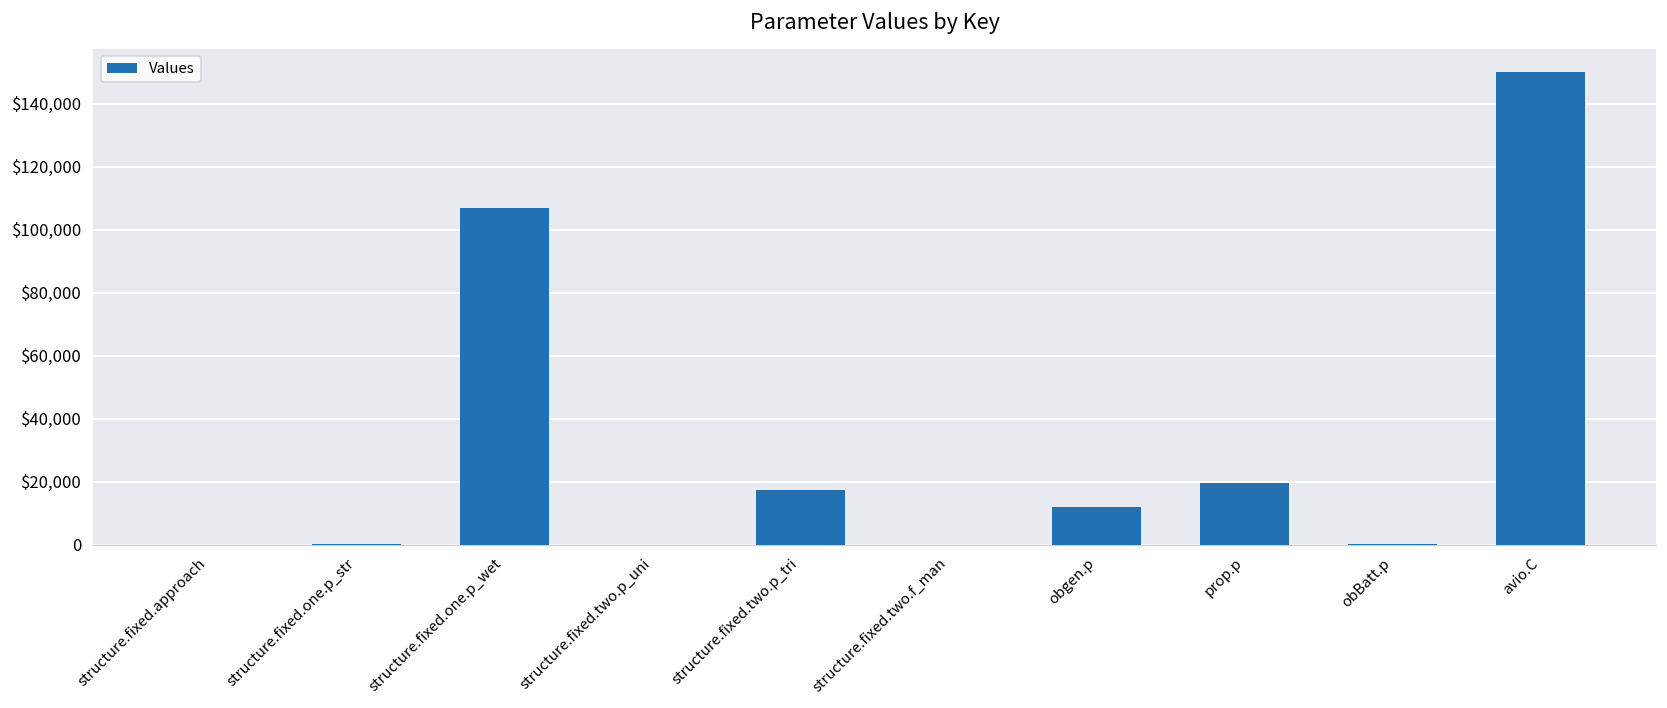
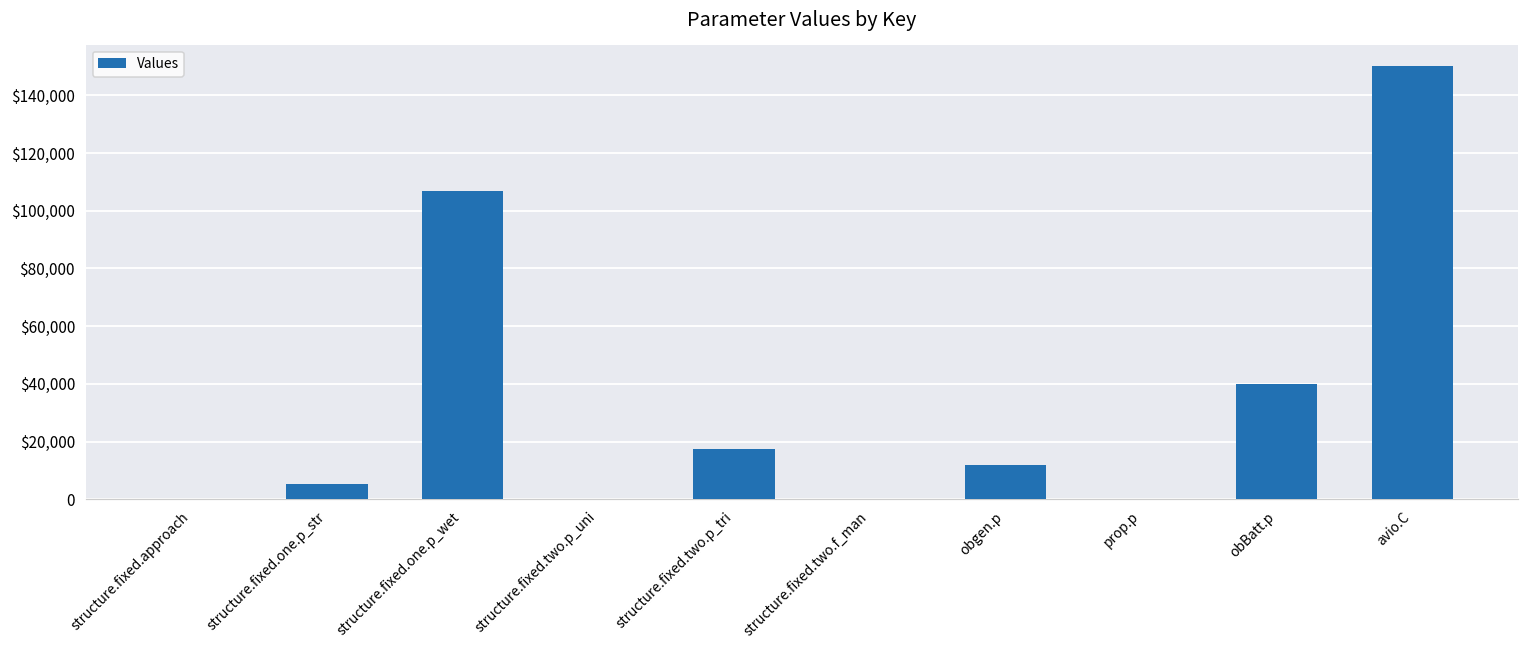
structure.fixed.one.p_str: $0 -> $5,000
prop.p: $20,000 -> $0
obBatt.p: $0 -> $40,000
